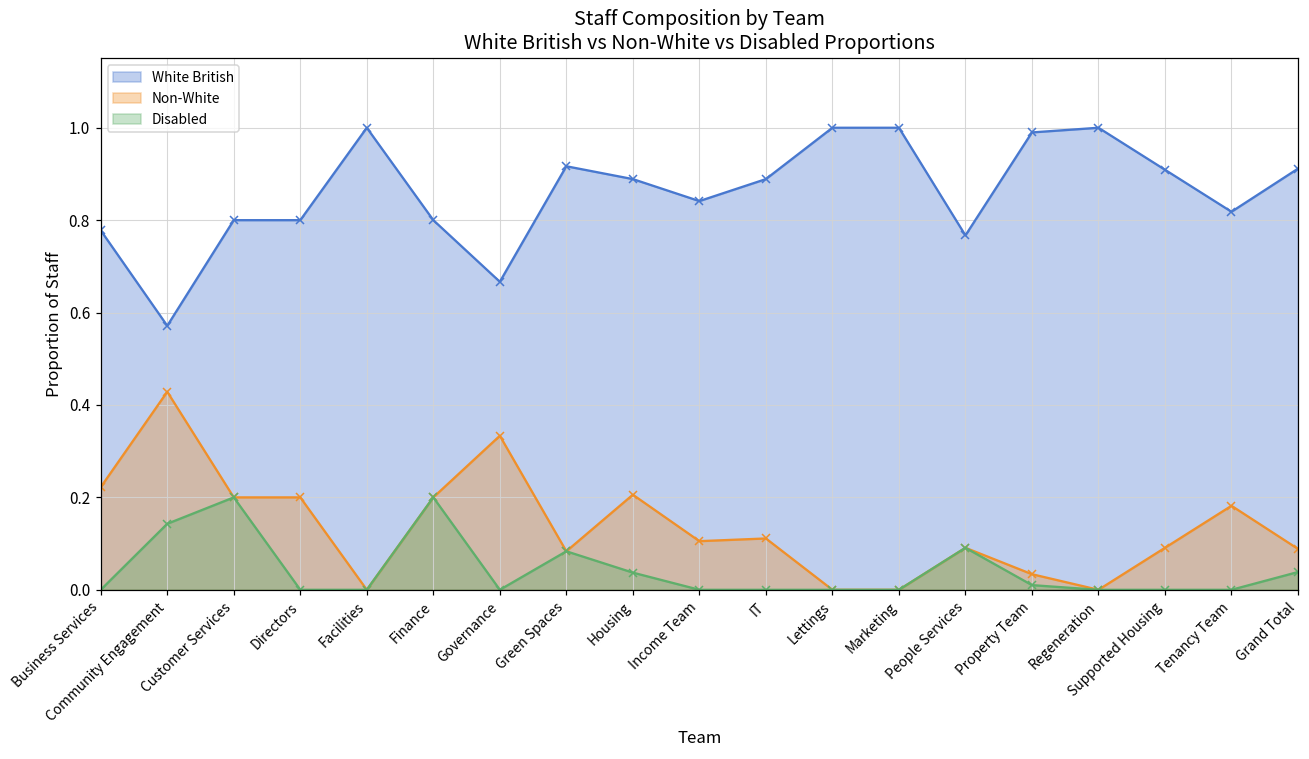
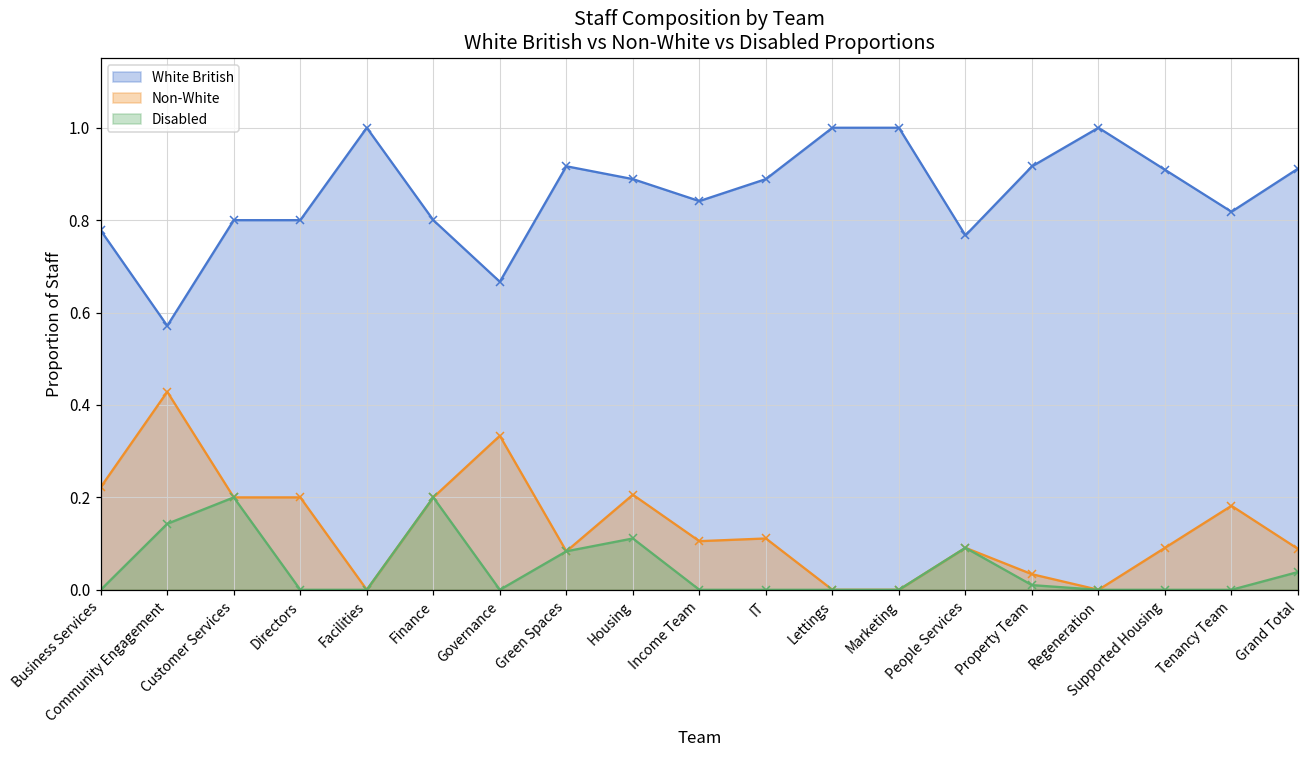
Disabled, Housing: 0.04 -> 0.11
White British, Property Team: 0.99 -> 0.92
